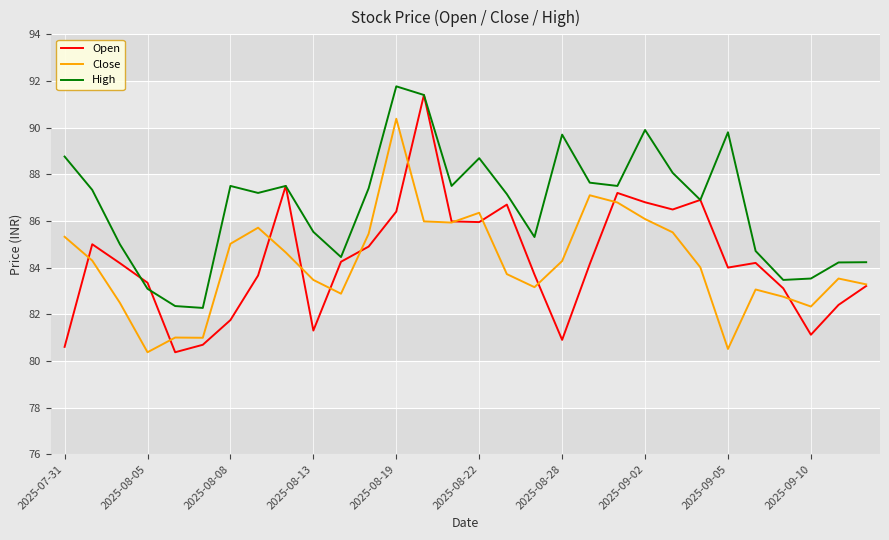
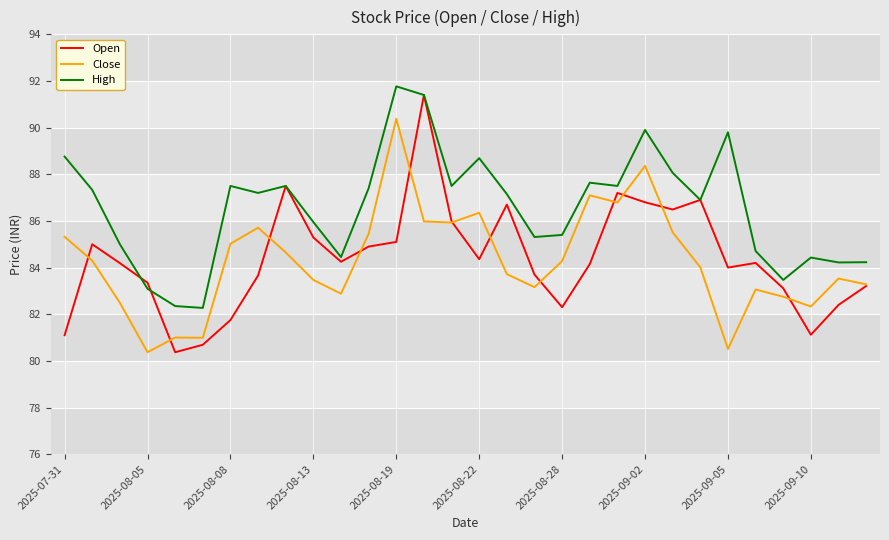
Open, 2025-07-31: 80.6 -> 81.1
Open, 2025-08-13: 81.3 -> 85.3
High, 2025-08-13: 85.5 -> 86.0
Open, 2025-08-19: 86.4 -> 85.1
Open, 2025-08-22: 86.0 -> 84.4
Open, 2025-08-28: 80.9 -> 82.3
High, 2025-08-28: 89.7 -> 85.4
Close, 2025-09-02: 86.1 -> 88.4
High, 2025-09-10: 83.5 -> 84.4
